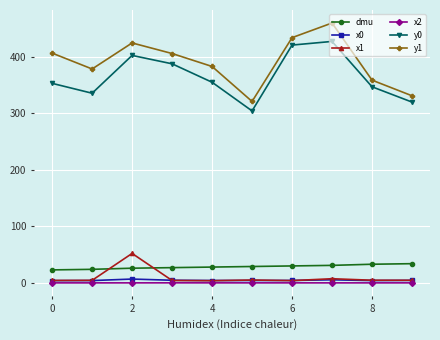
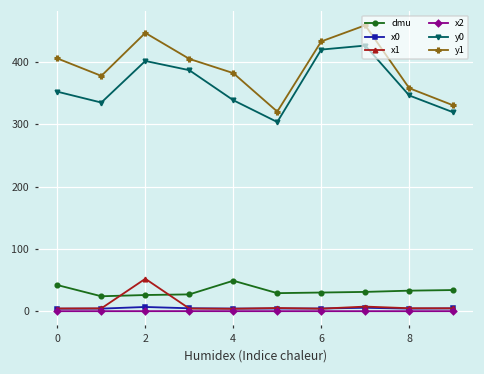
dmu, 0: 20 -> 40
y1, 2: 420 -> 450
dmu, 4: 30 -> 50
y0, 4: 350 -> 340
